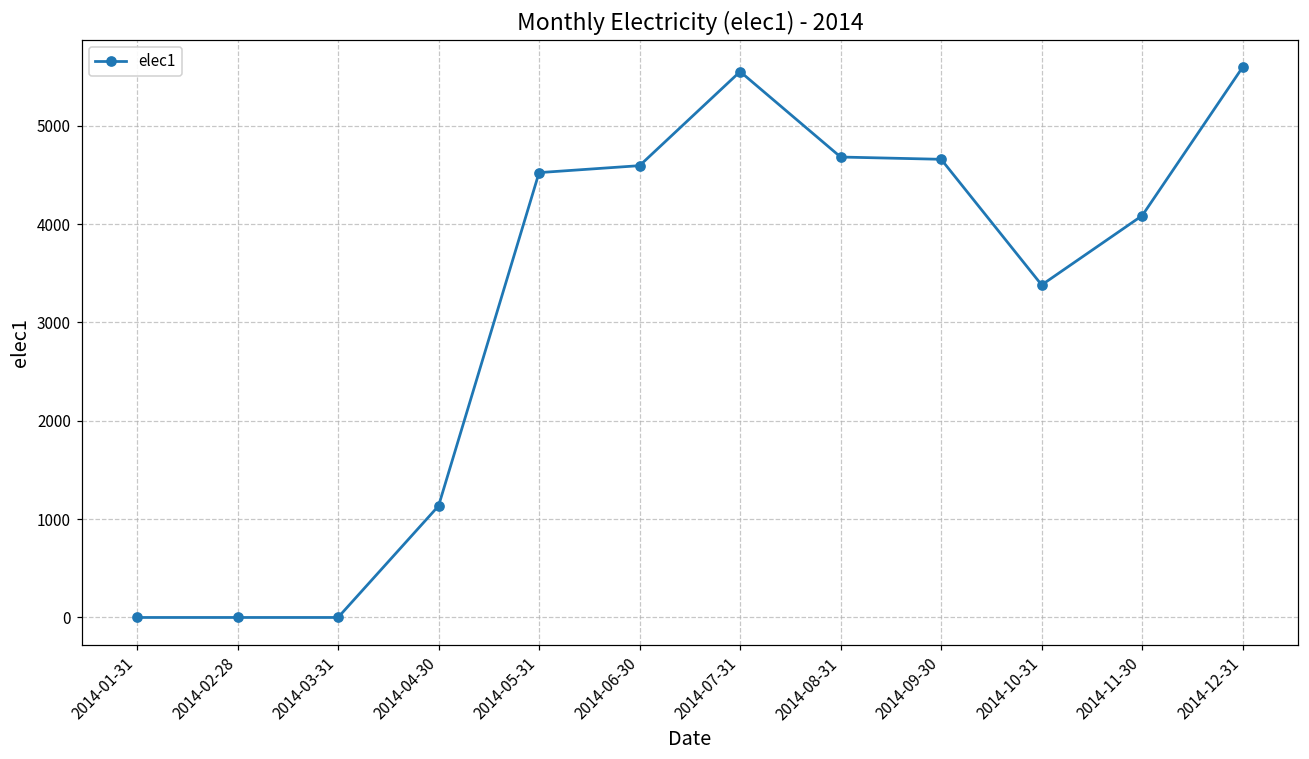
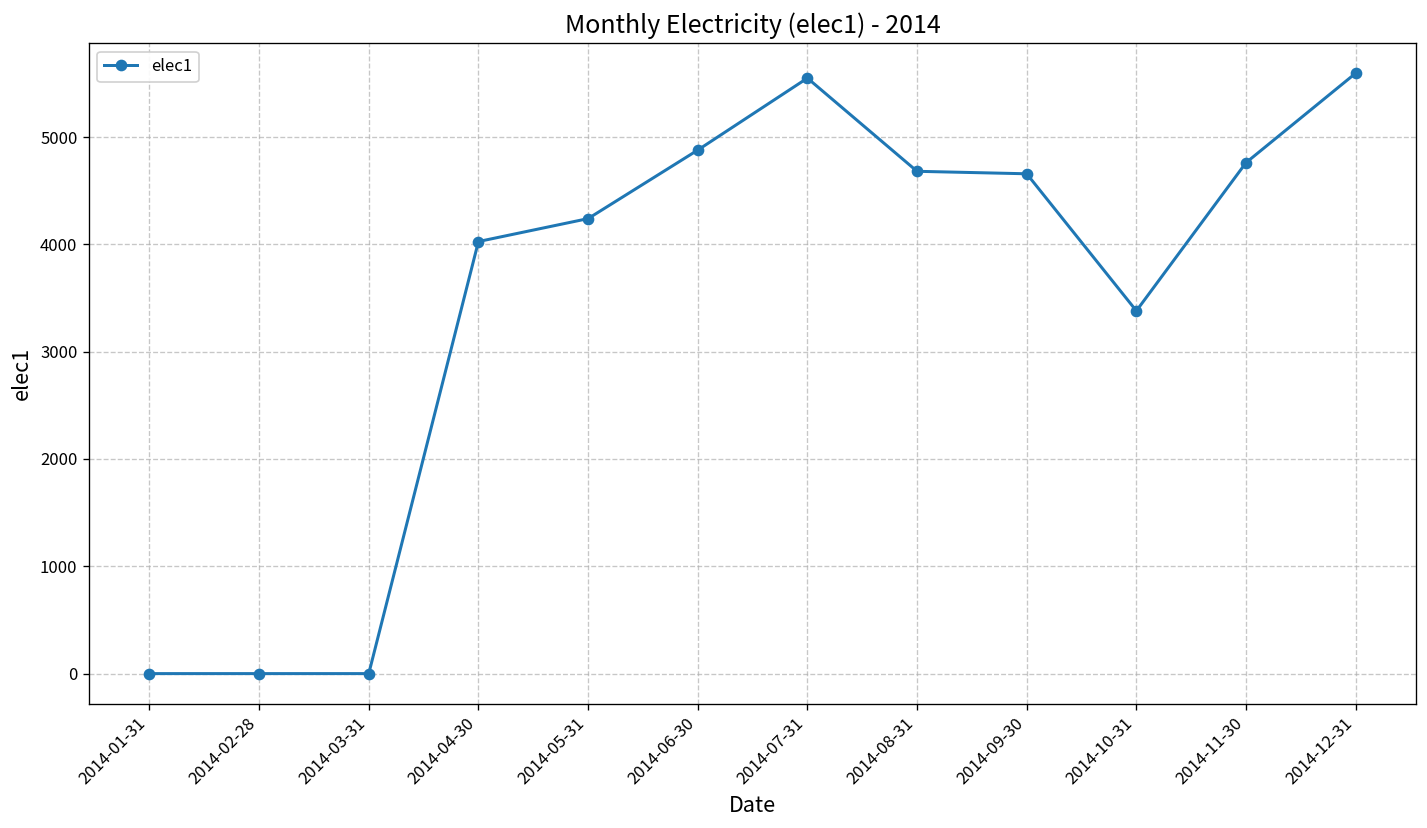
2014-04-30: 1100 -> 4000
2014-05-31: 4500 -> 4200
2014-06-30: 4600 -> 4900
2014-11-30: 4100 -> 4800
